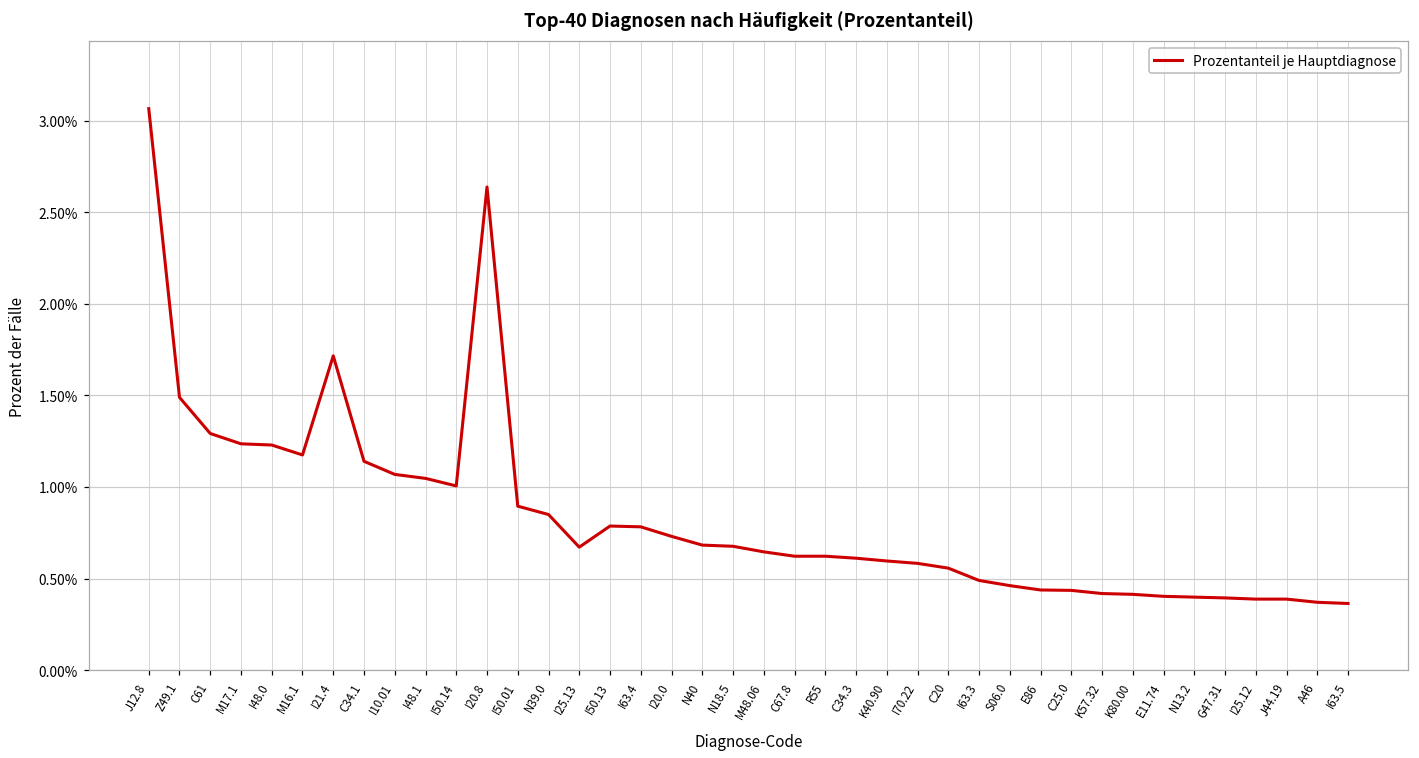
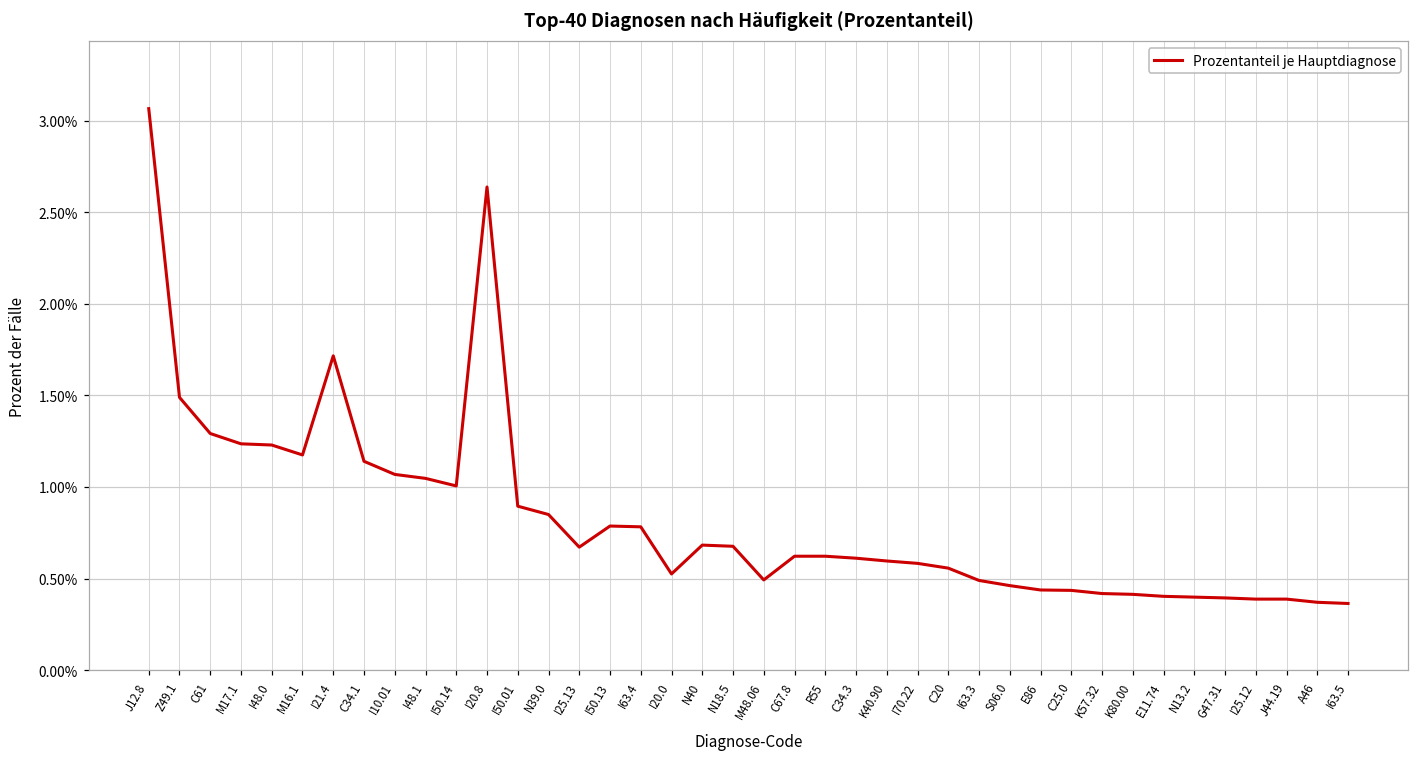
I20.0: 0.73% -> 0.53%
M48.06: 0.65% -> 0.49%
